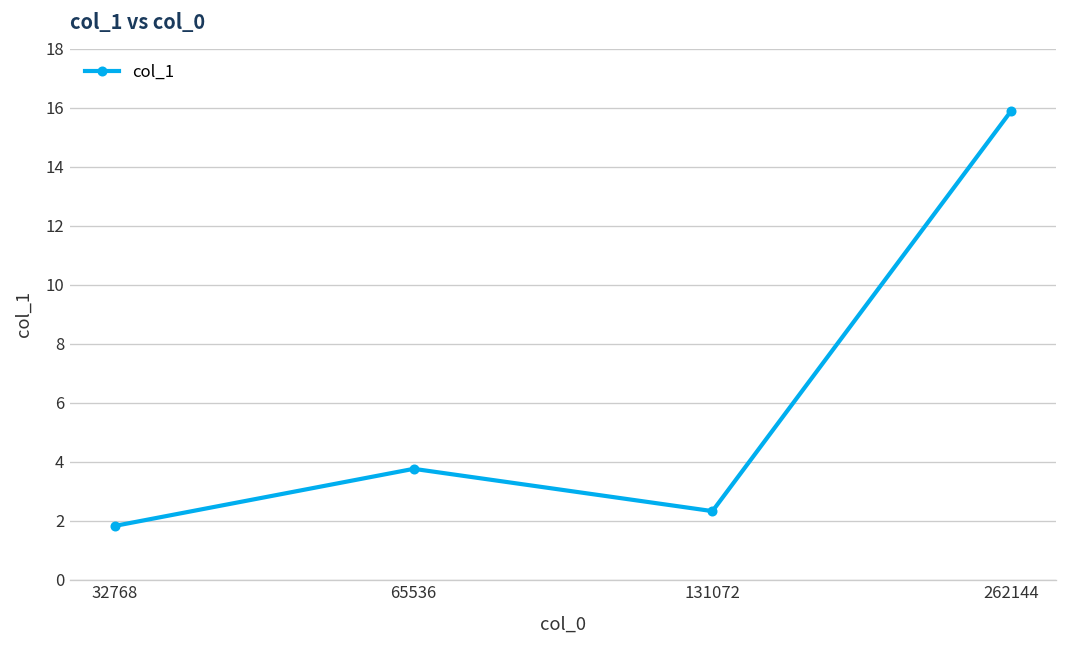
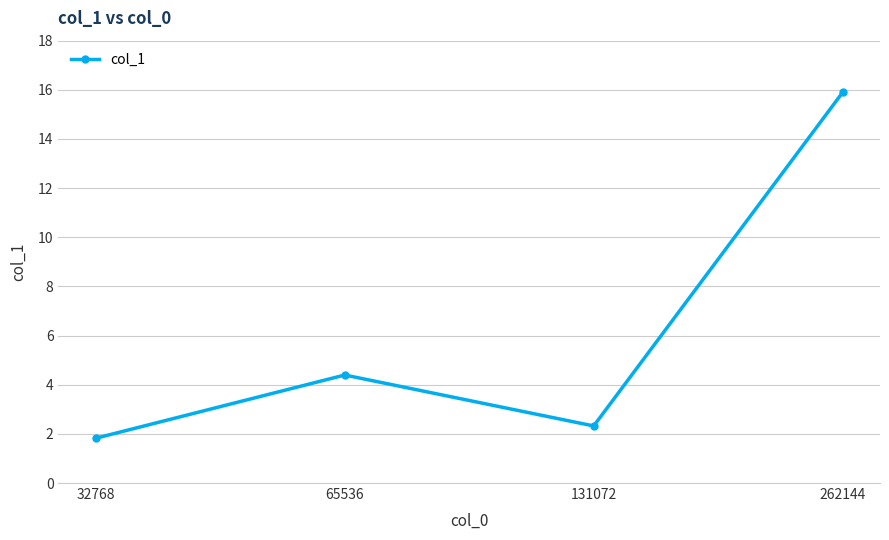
65536: 3.8 -> 4.4
